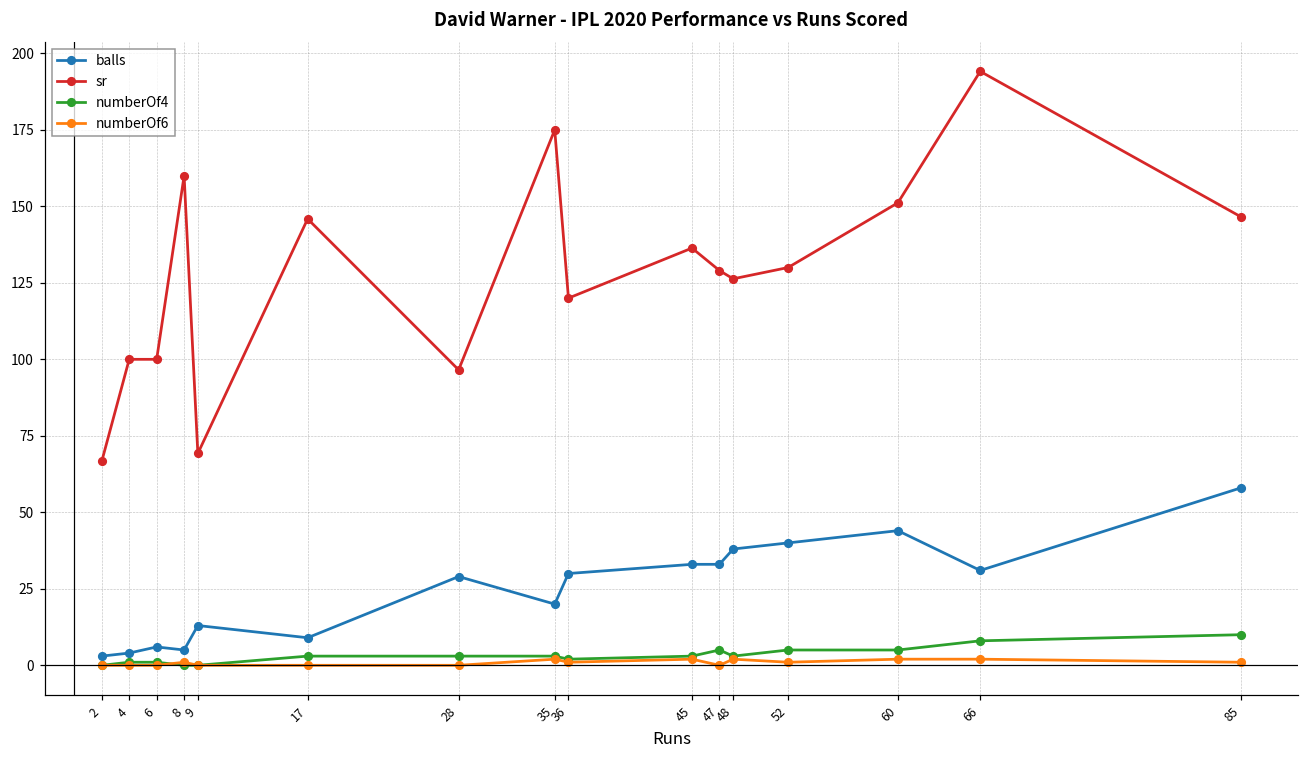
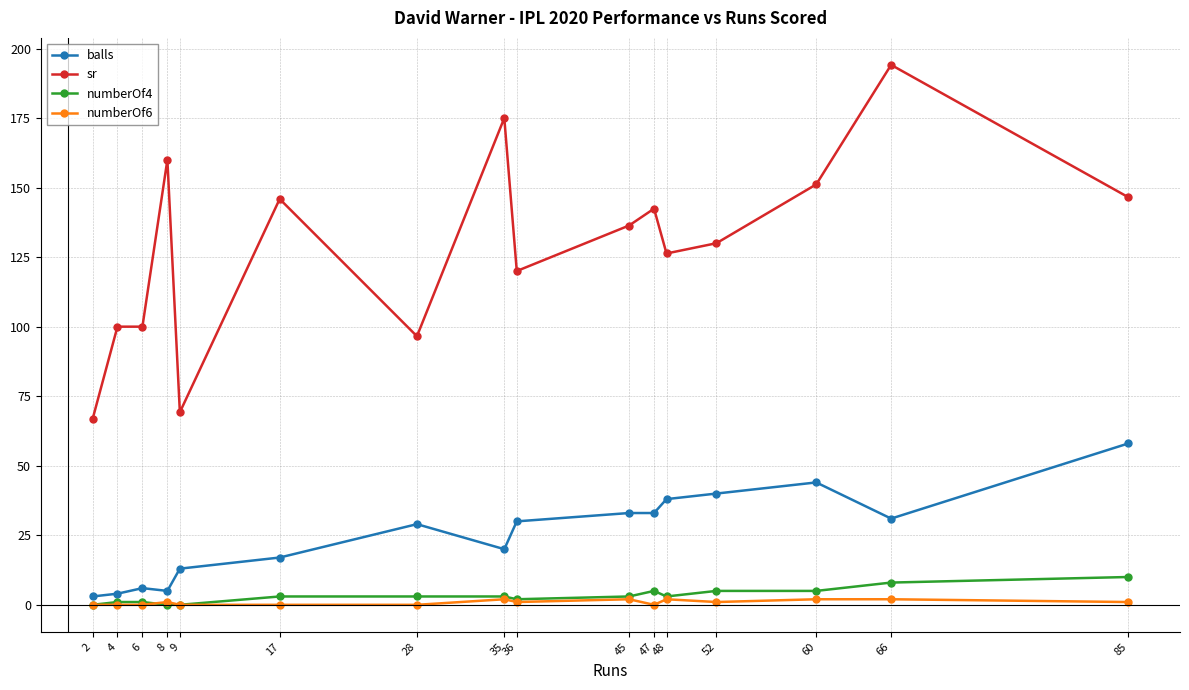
balls, 17: 9 -> 17
sr, 47: 129 -> 142
